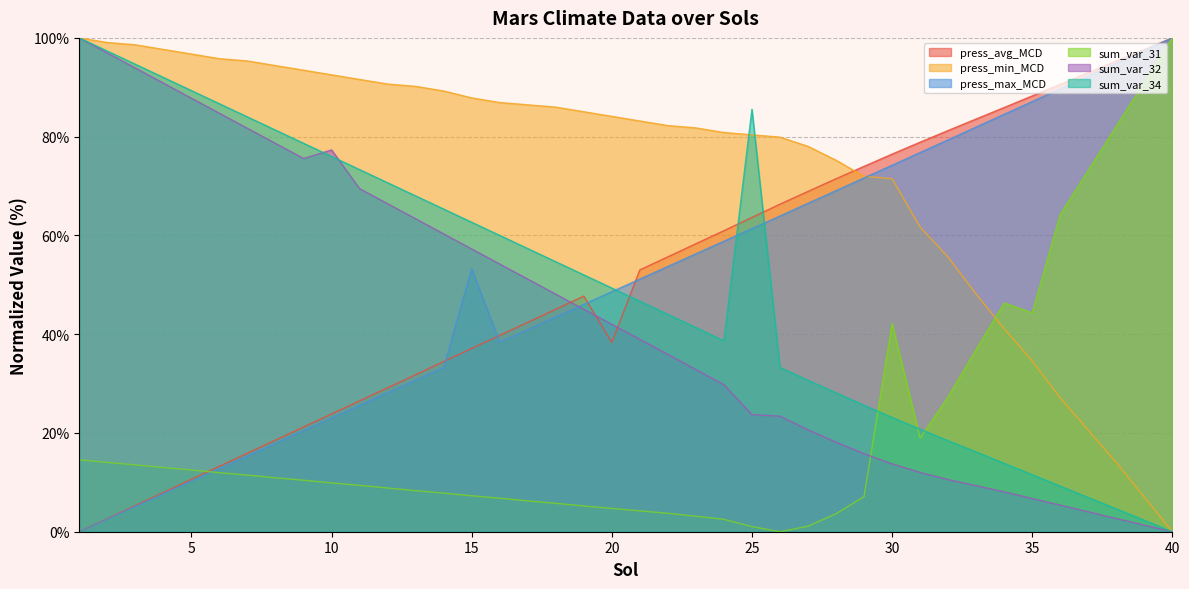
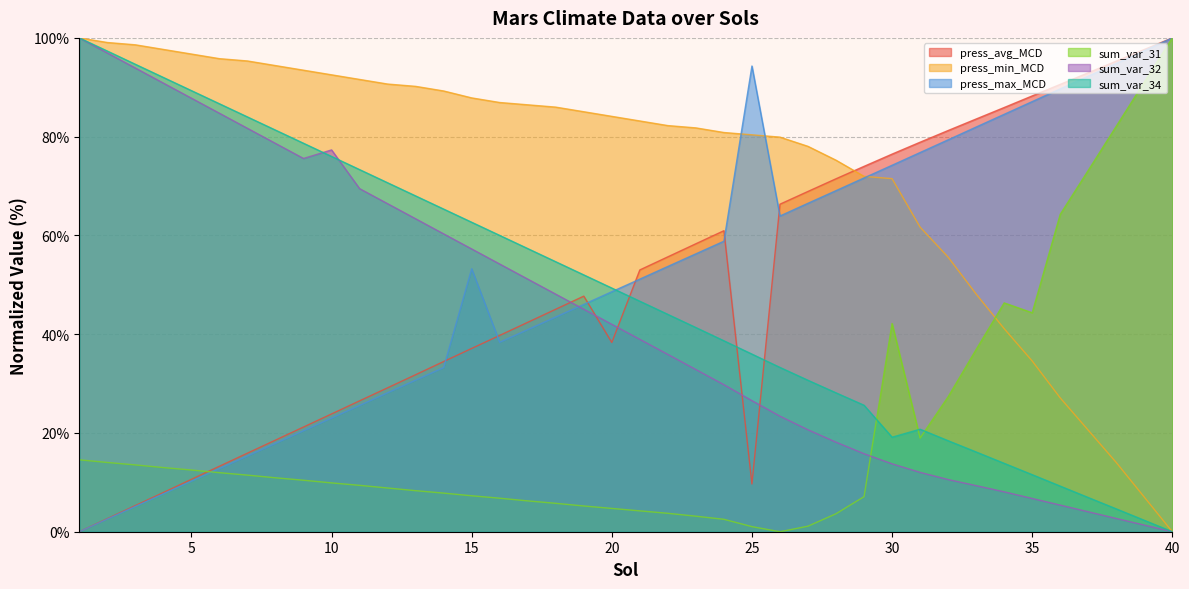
press_avg_MCD, 25: 64% -> 10%
press_max_MCD, 25: 61% -> 94%
sum_var_32, 25: 24% -> 27%
sum_var_34, 25: 86% -> 36%
sum_var_34, 30: 23% -> 19%
